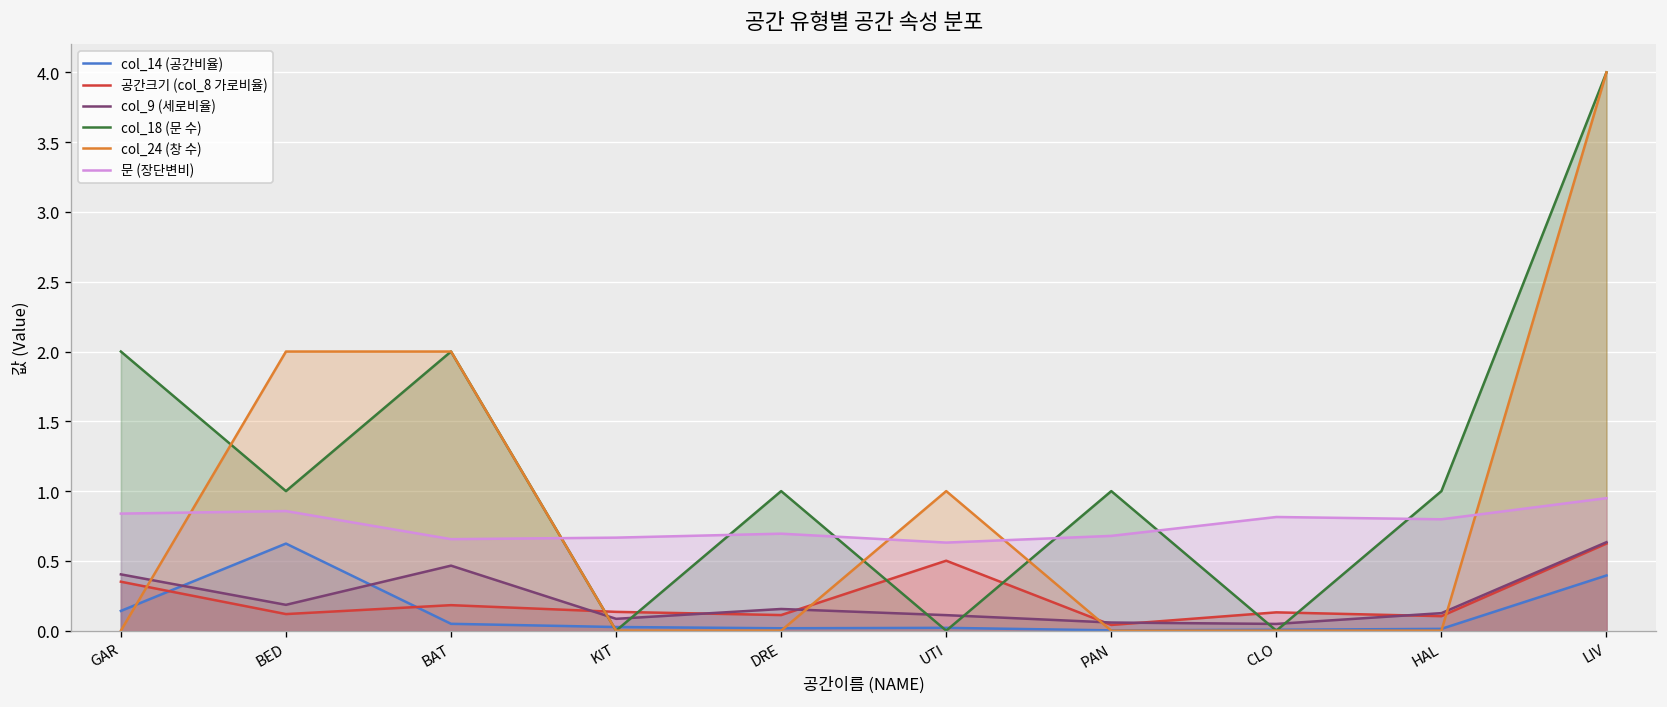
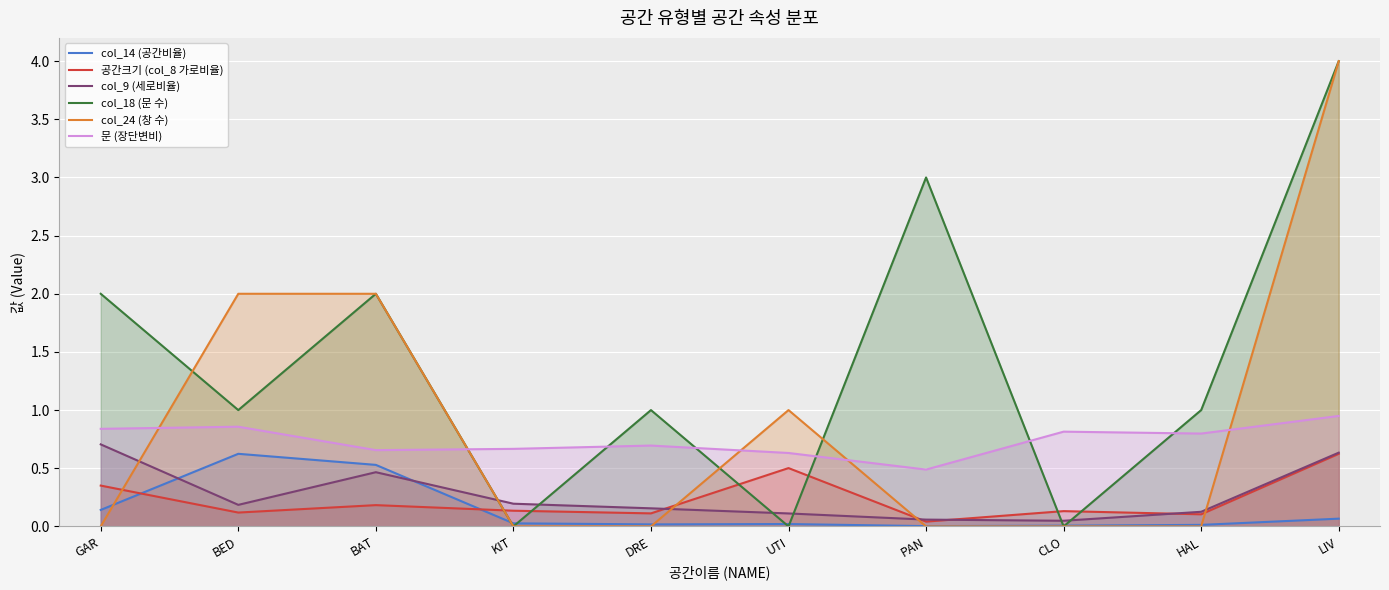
col_9 (세로비율), GAR: 0.40 -> 0.71
col_14 (공간비율), BAT: 0.05 -> 0.53
col_9 (세로비율), KIT: 0.09 -> 0.20
col_18 (문 수), PAN: 1 -> 3
문 (장단변비), PAN: 0.68 -> 0.49
col_14 (공간비율), LIV: 0.40 -> 0.07
